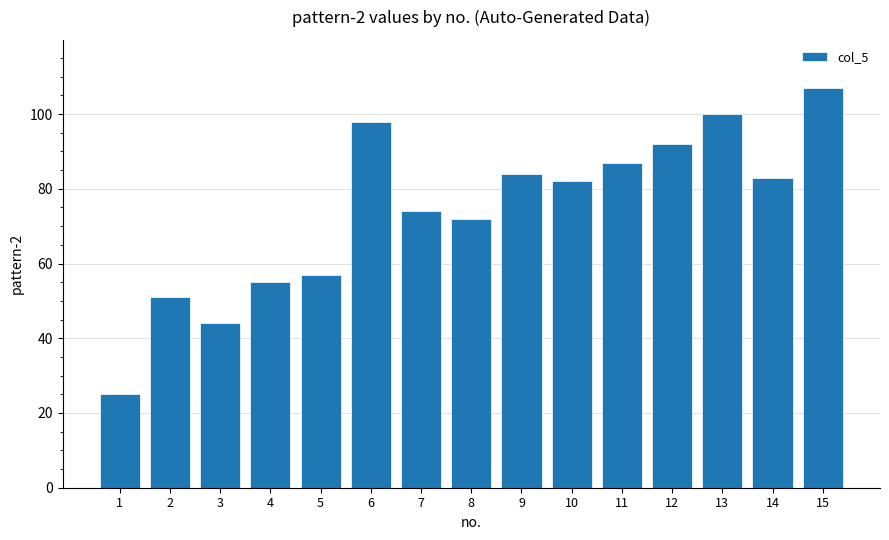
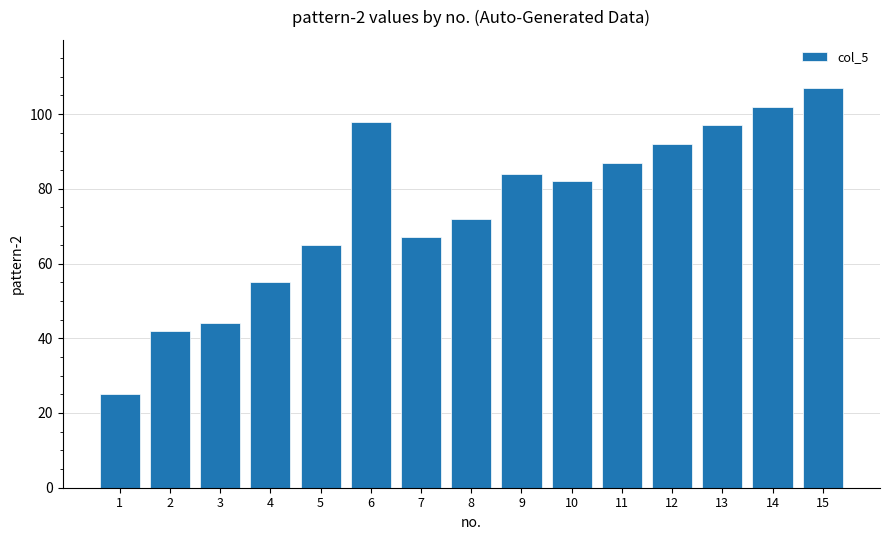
2: 51 -> 42
5: 57 -> 65
7: 74 -> 67
13: 100 -> 97
14: 83 -> 102
